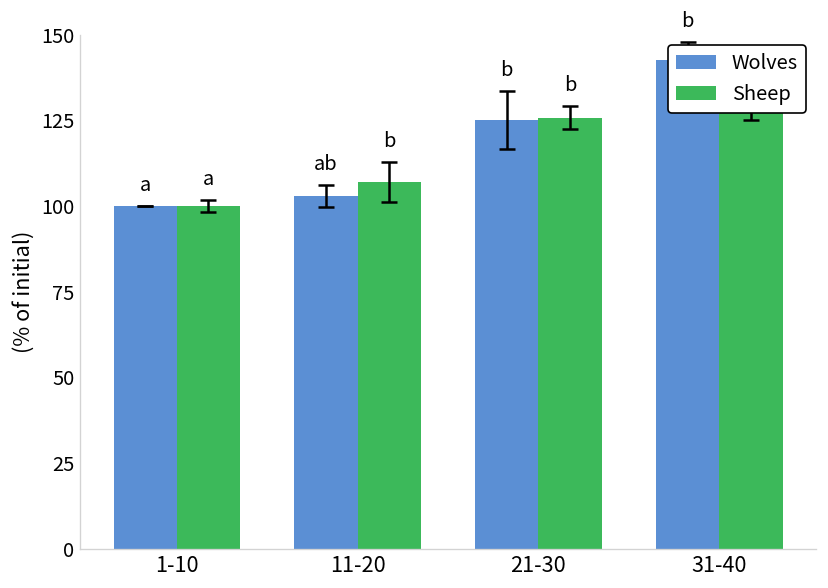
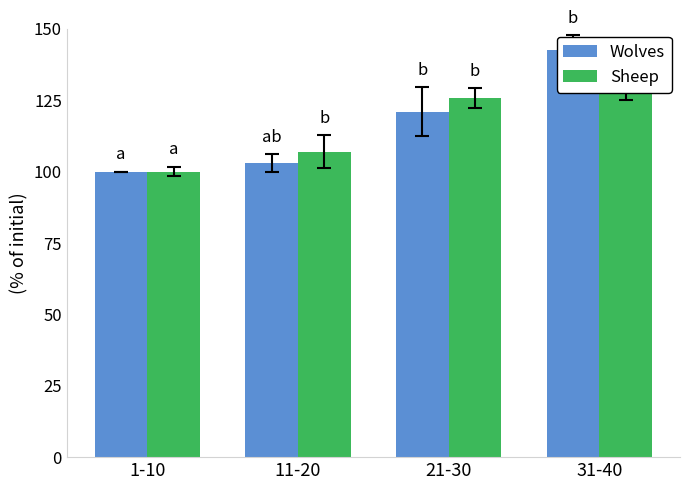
Wolves, 21-30: 125 -> 121
